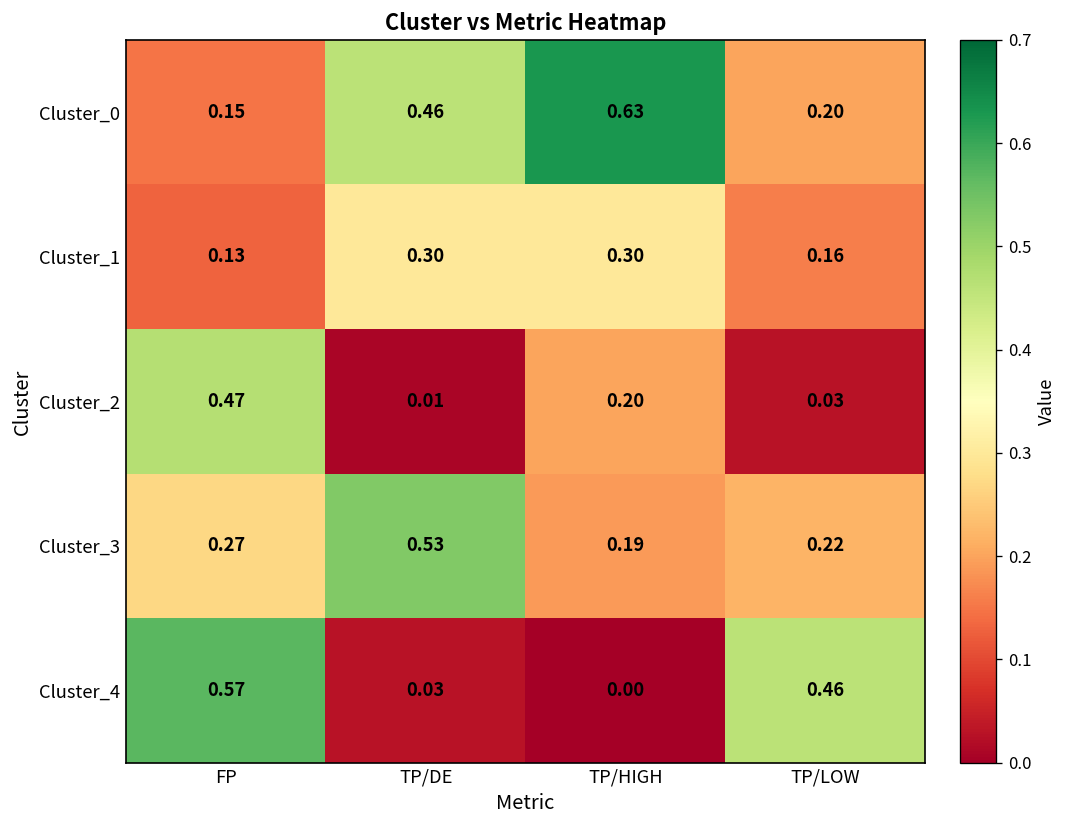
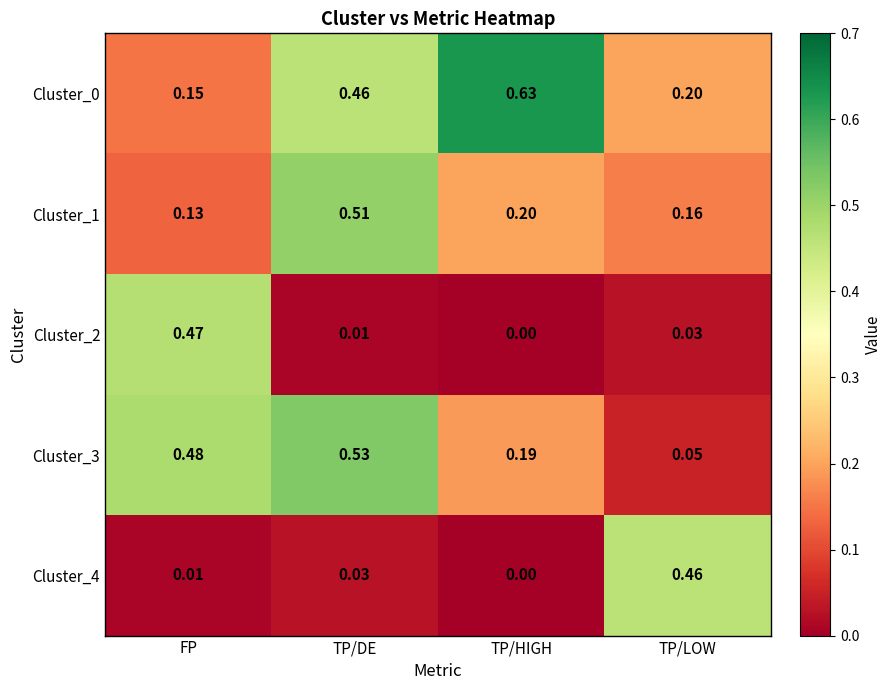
Cluster_1, TP/DE: 0.30 -> 0.51
Cluster_1, TP/HIGH: 0.30 -> 0.20
Cluster_2, TP/HIGH: 0.20 -> 0.00
Cluster_3, FP: 0.27 -> 0.48
Cluster_3, TP/LOW: 0.22 -> 0.05
Cluster_4, FP: 0.57 -> 0.01
